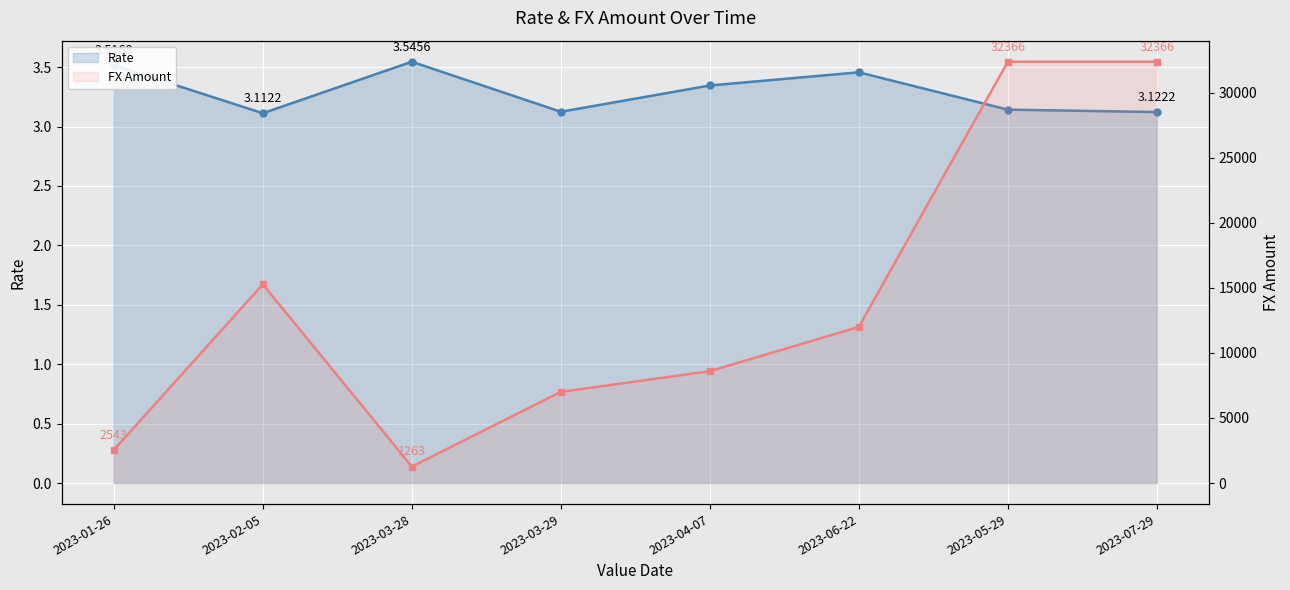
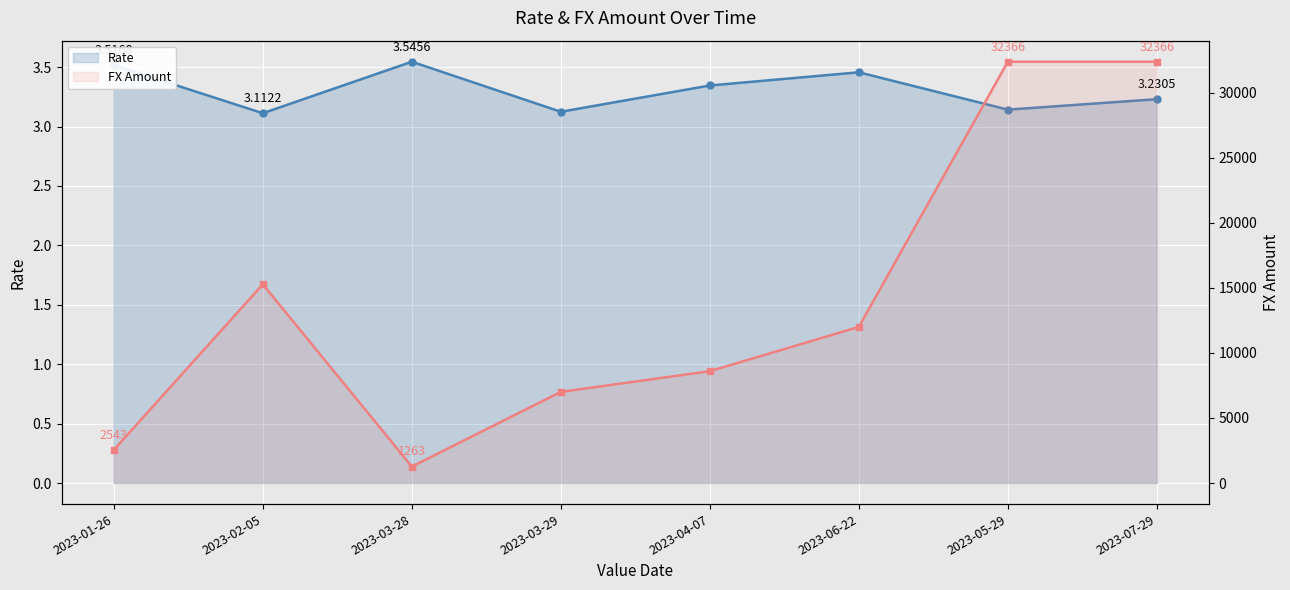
Rate, 2023-07-29: 3.1222 -> 3.2305
